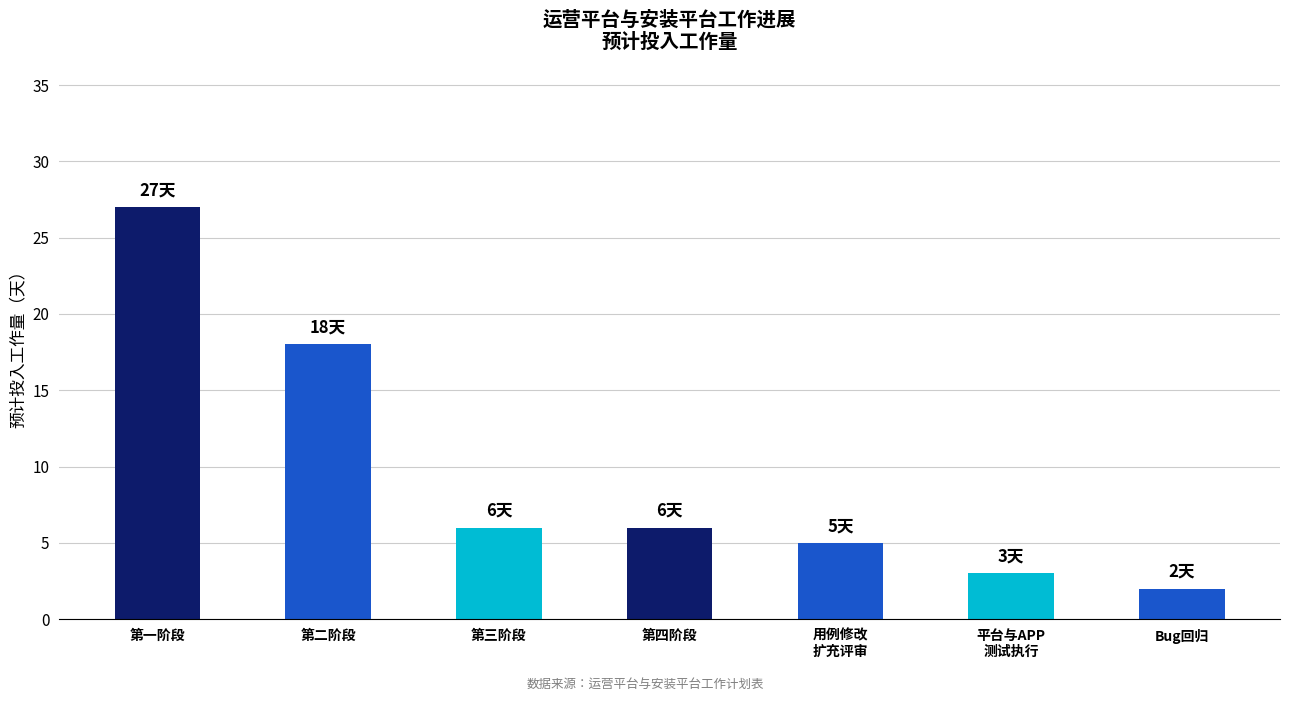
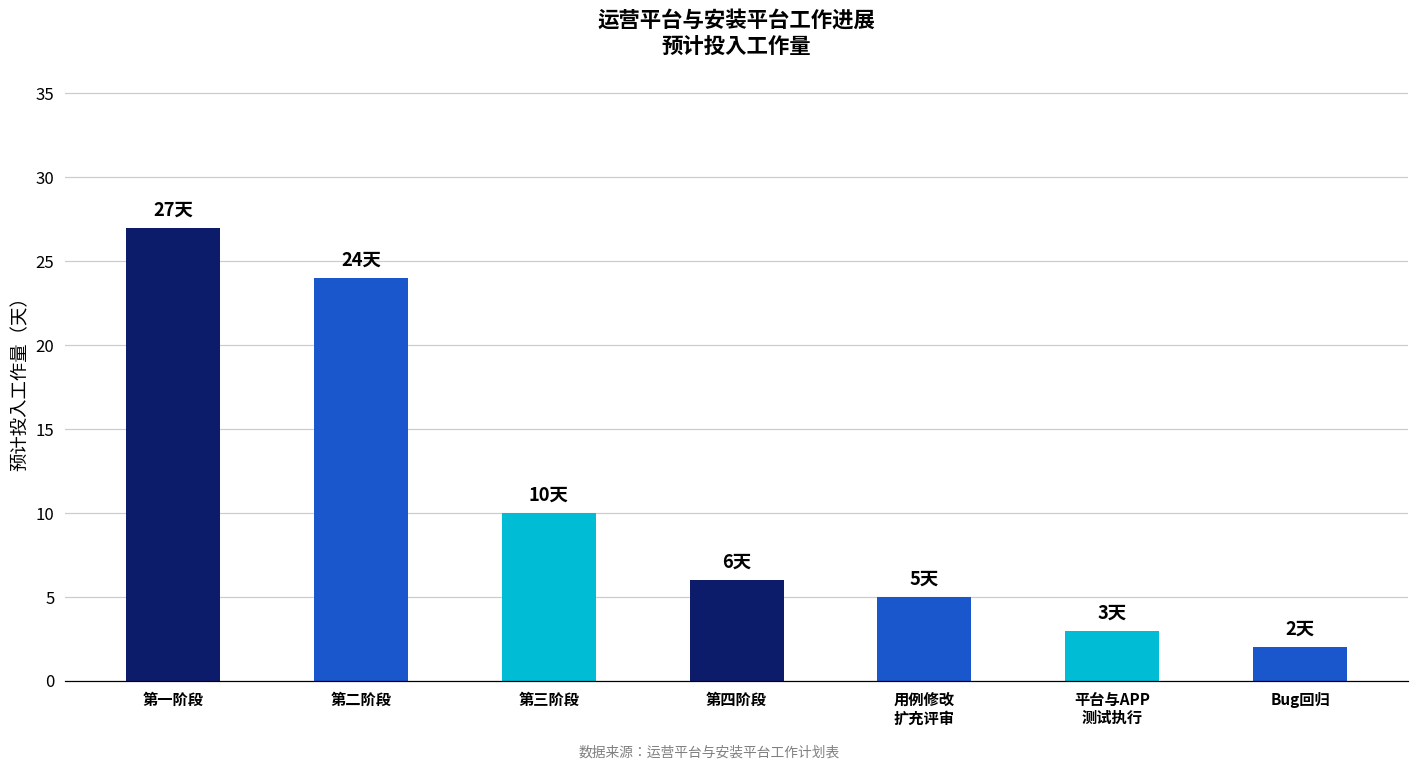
第二阶段: 18天 -> 24天
第三阶段: 6天 -> 10天
